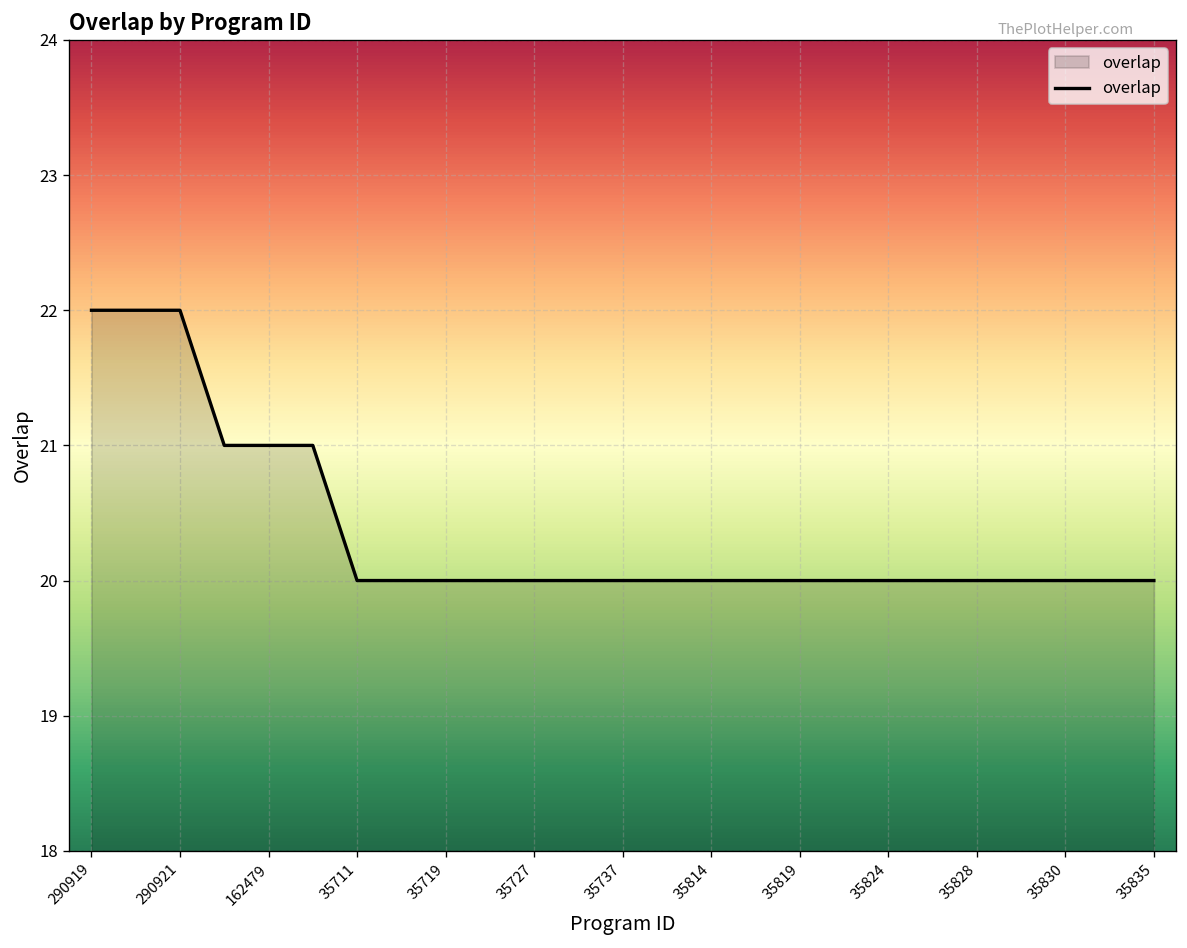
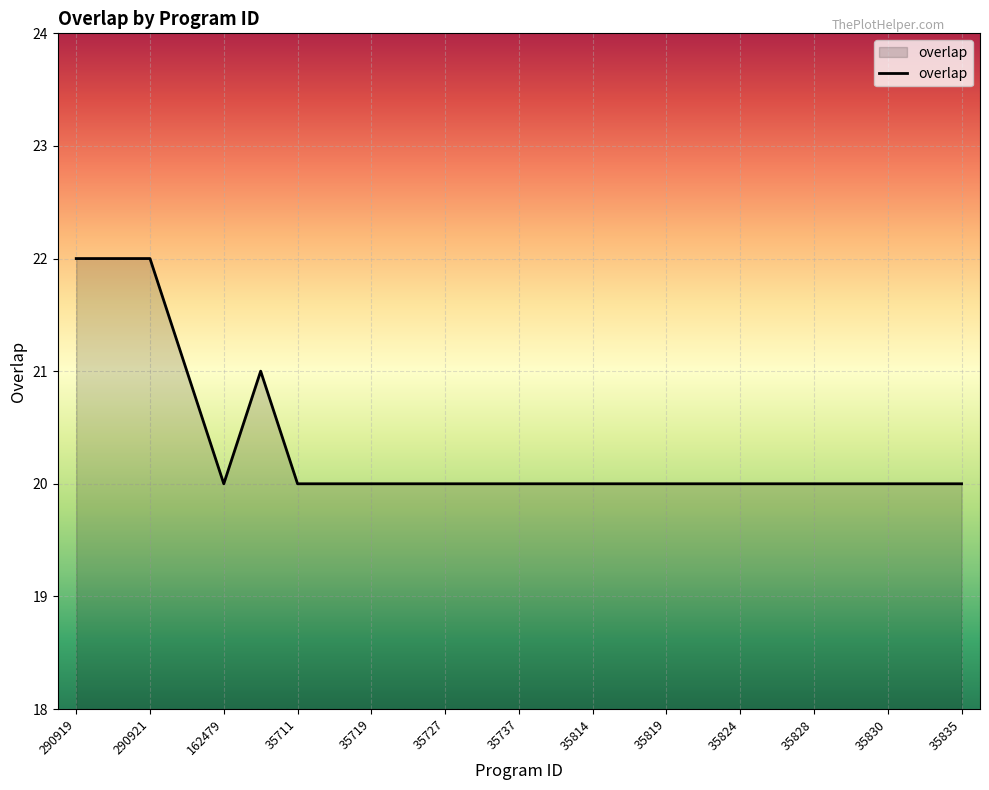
162479: 21 -> 20
